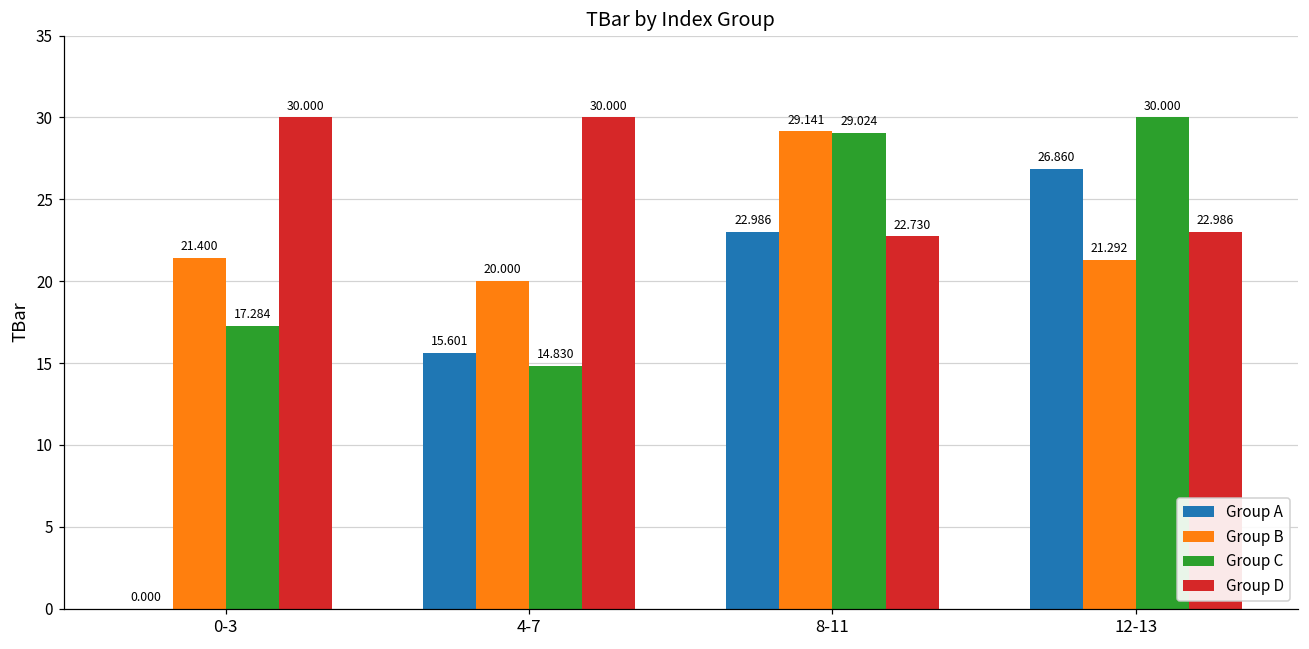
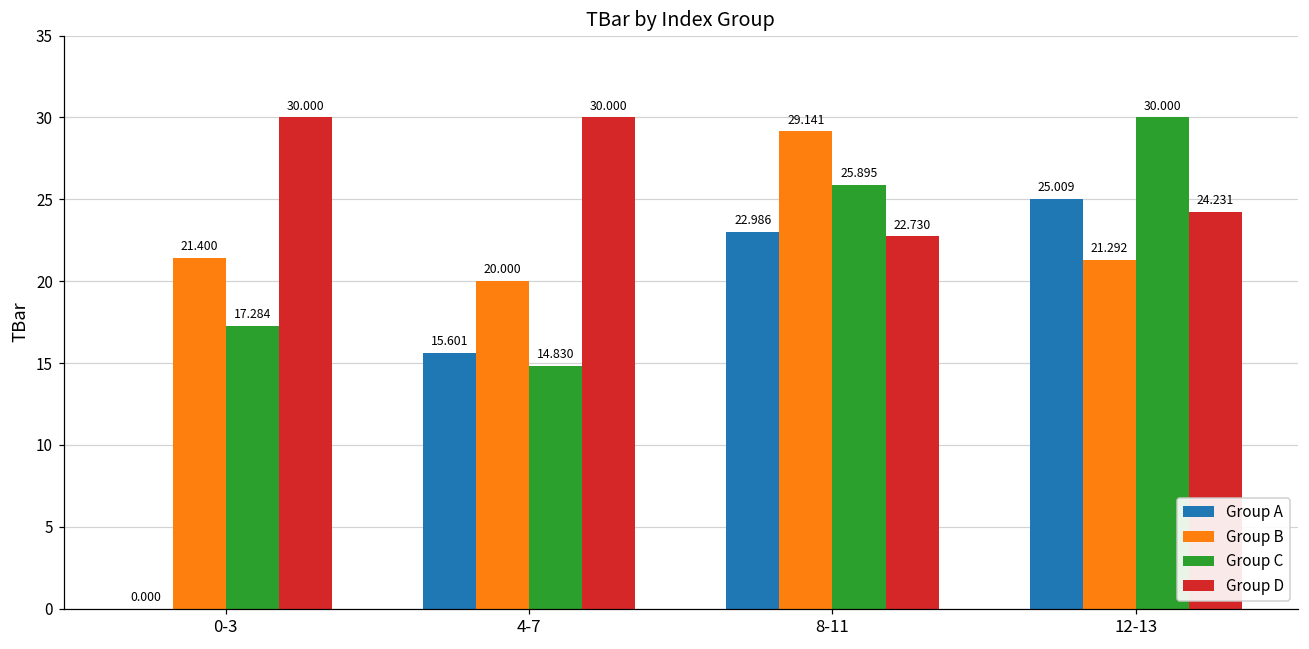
Group C, 8-11: 29.024 -> 25.895
Group A, 12-13: 26.860 -> 25.009
Group D, 12-13: 22.986 -> 24.231
